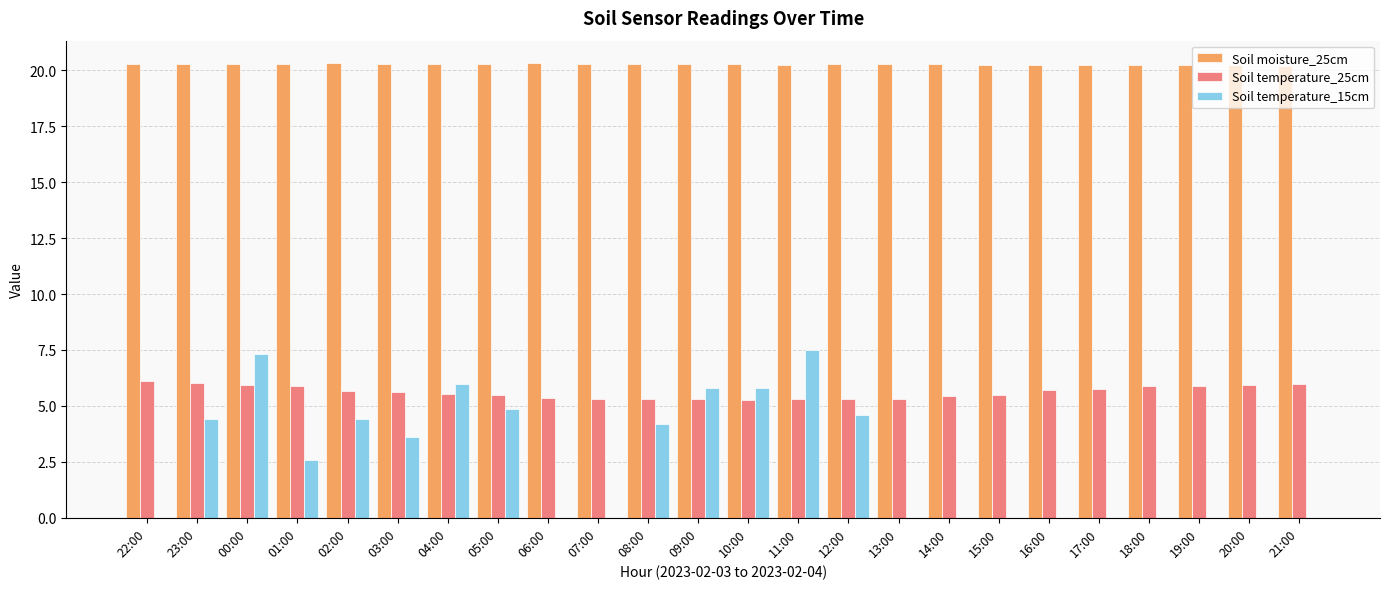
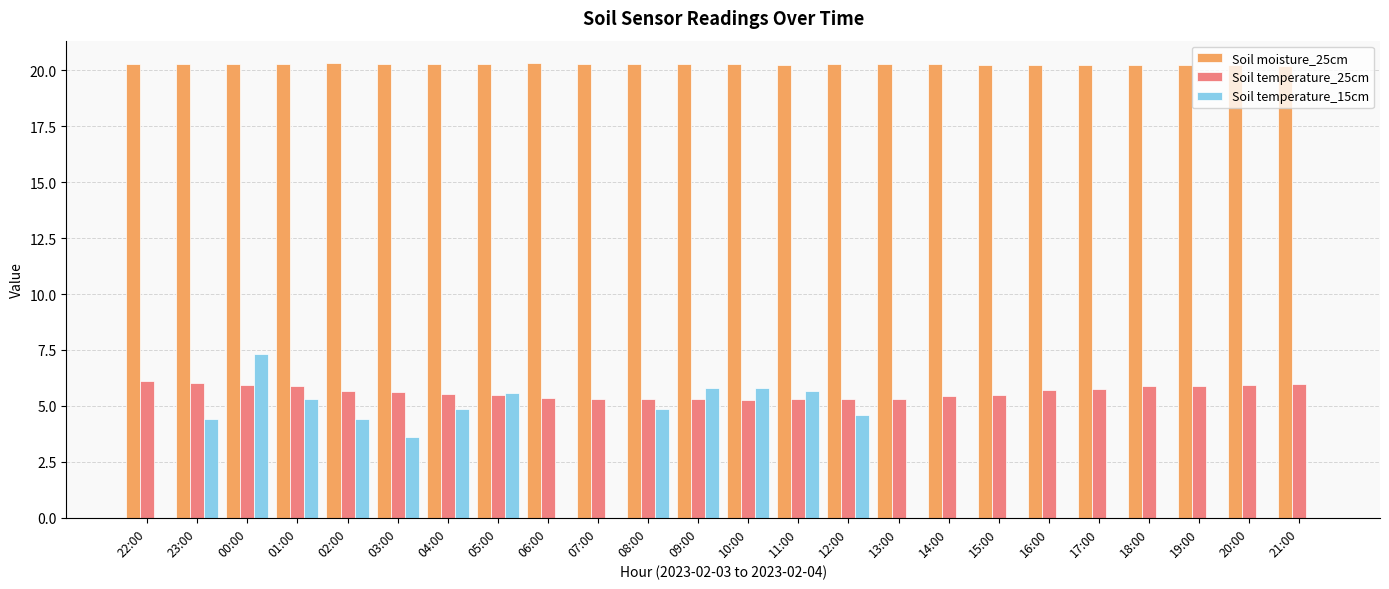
Soil temperature_15cm, 01:00: 2.6 -> 5.3
Soil temperature_15cm, 04:00: 6.0 -> 4.9
Soil temperature_15cm, 05:00: 4.8 -> 5.6
Soil temperature_15cm, 08:00: 4.2 -> 4.9
Soil temperature_15cm, 11:00: 7.5 -> 5.7
